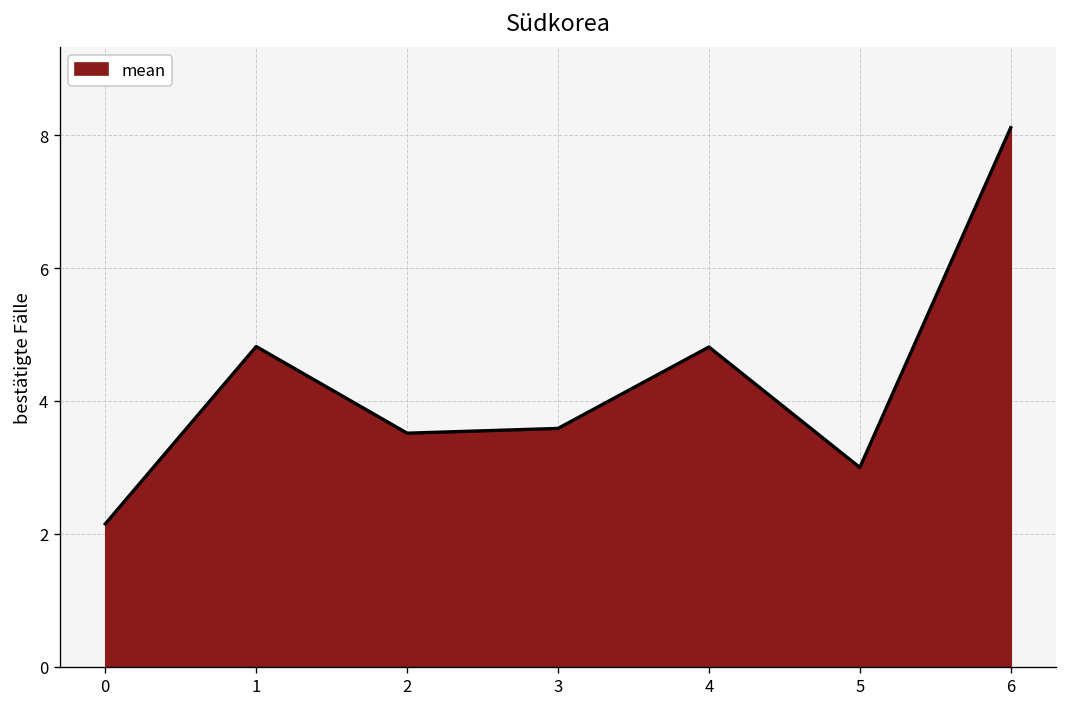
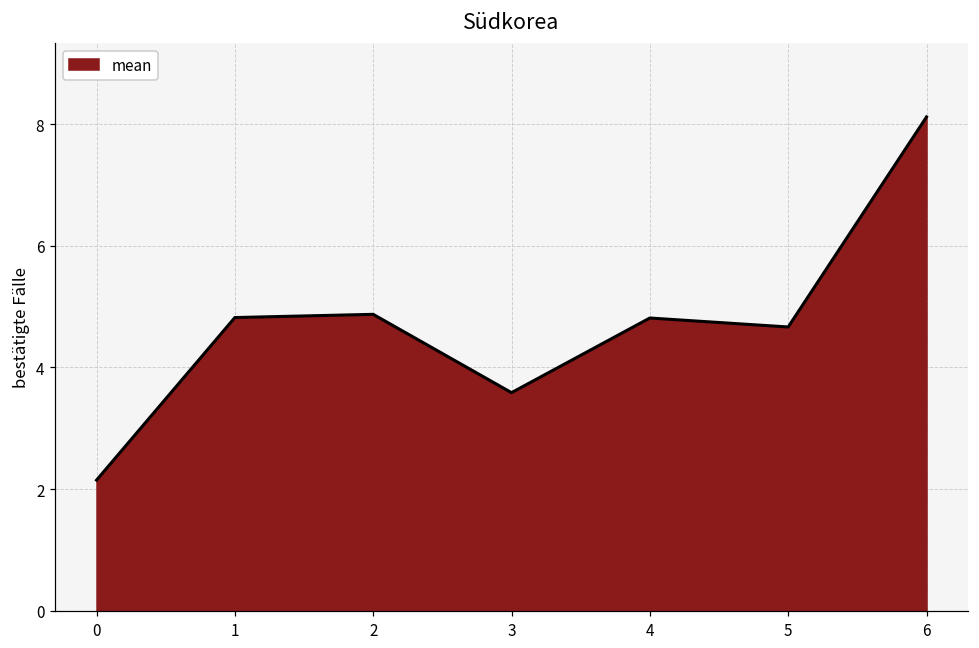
2: 3.5 -> 4.9
5: 3.0 -> 4.7
